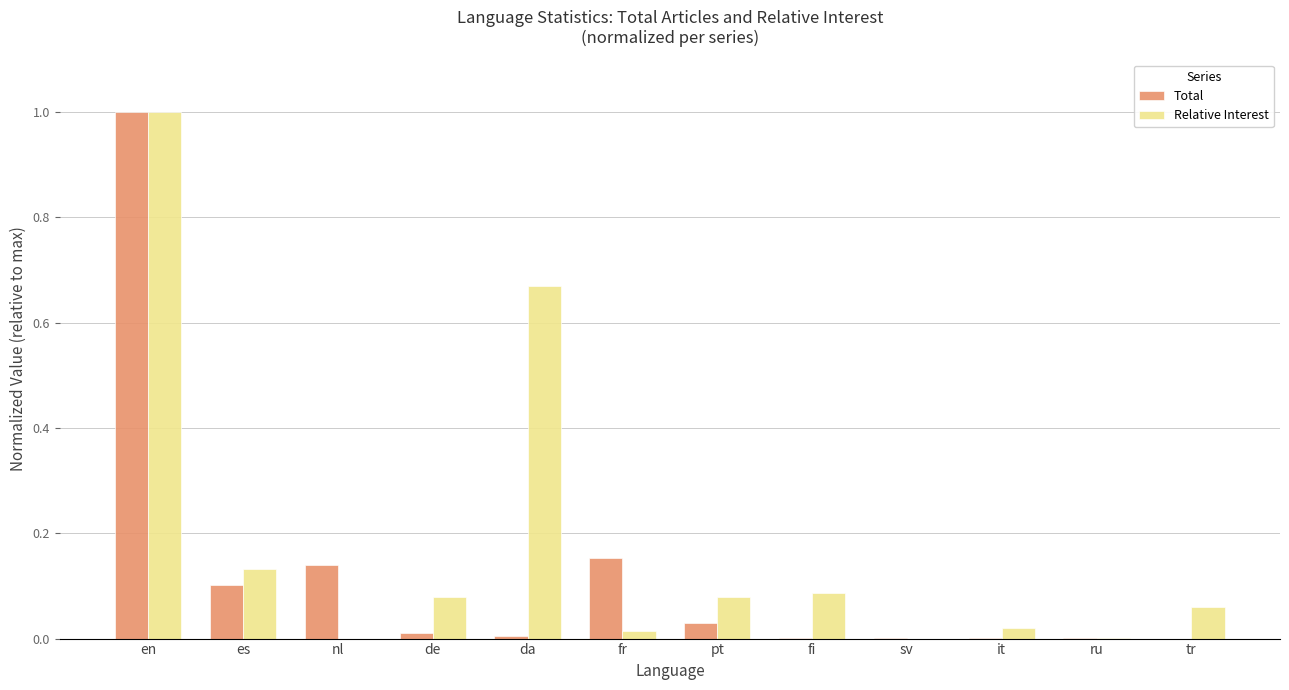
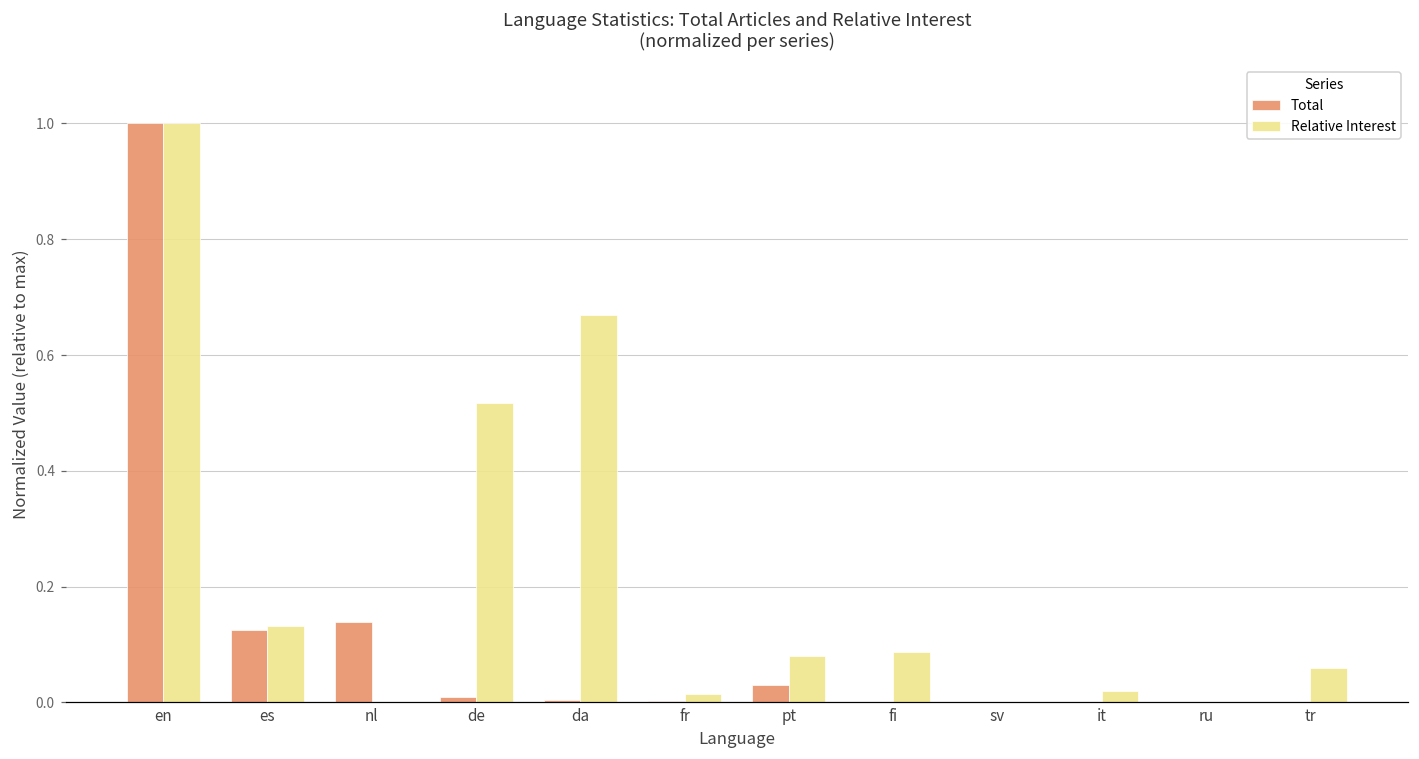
Total, es: 0.10 -> 0.12
Relative Interest, de: 0.08 -> 0.52
Total, fr: 0.15 -> 0.00
